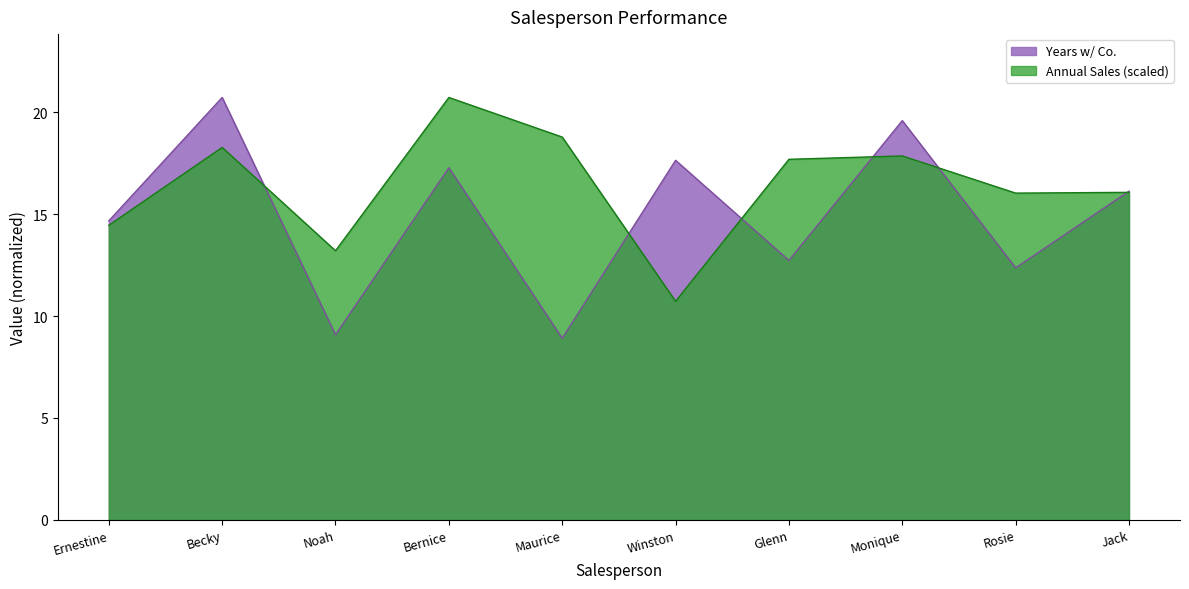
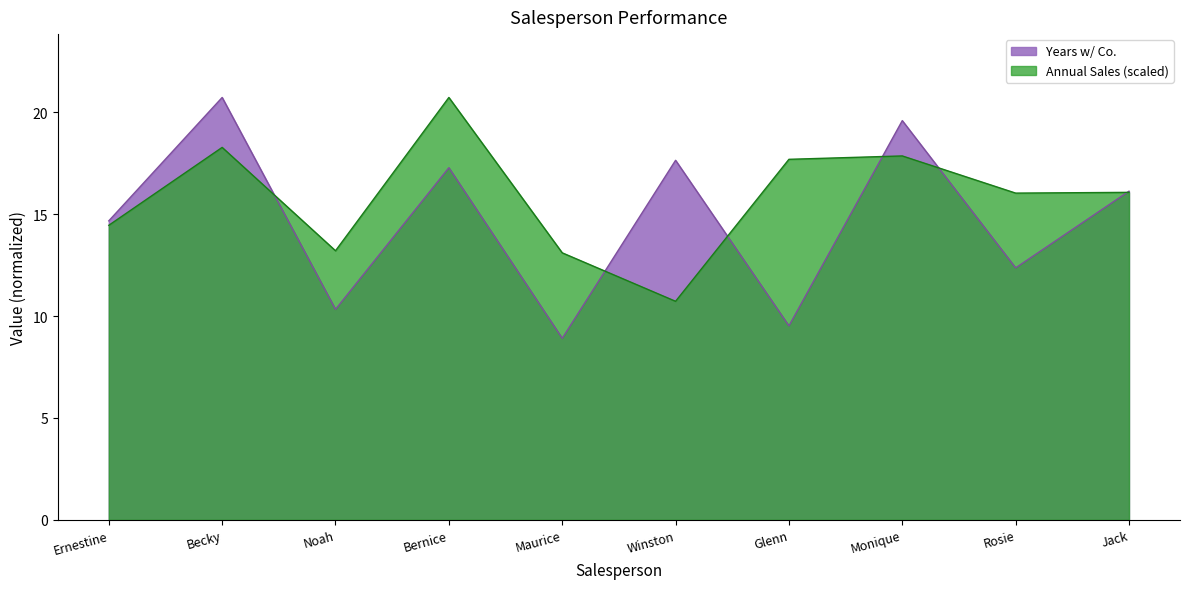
Years w/ Co., Noah: 9.1 -> 10.3
Annual Sales (scaled), Maurice: 18.8 -> 13.1
Years w/ Co., Glenn: 12.7 -> 9.5
